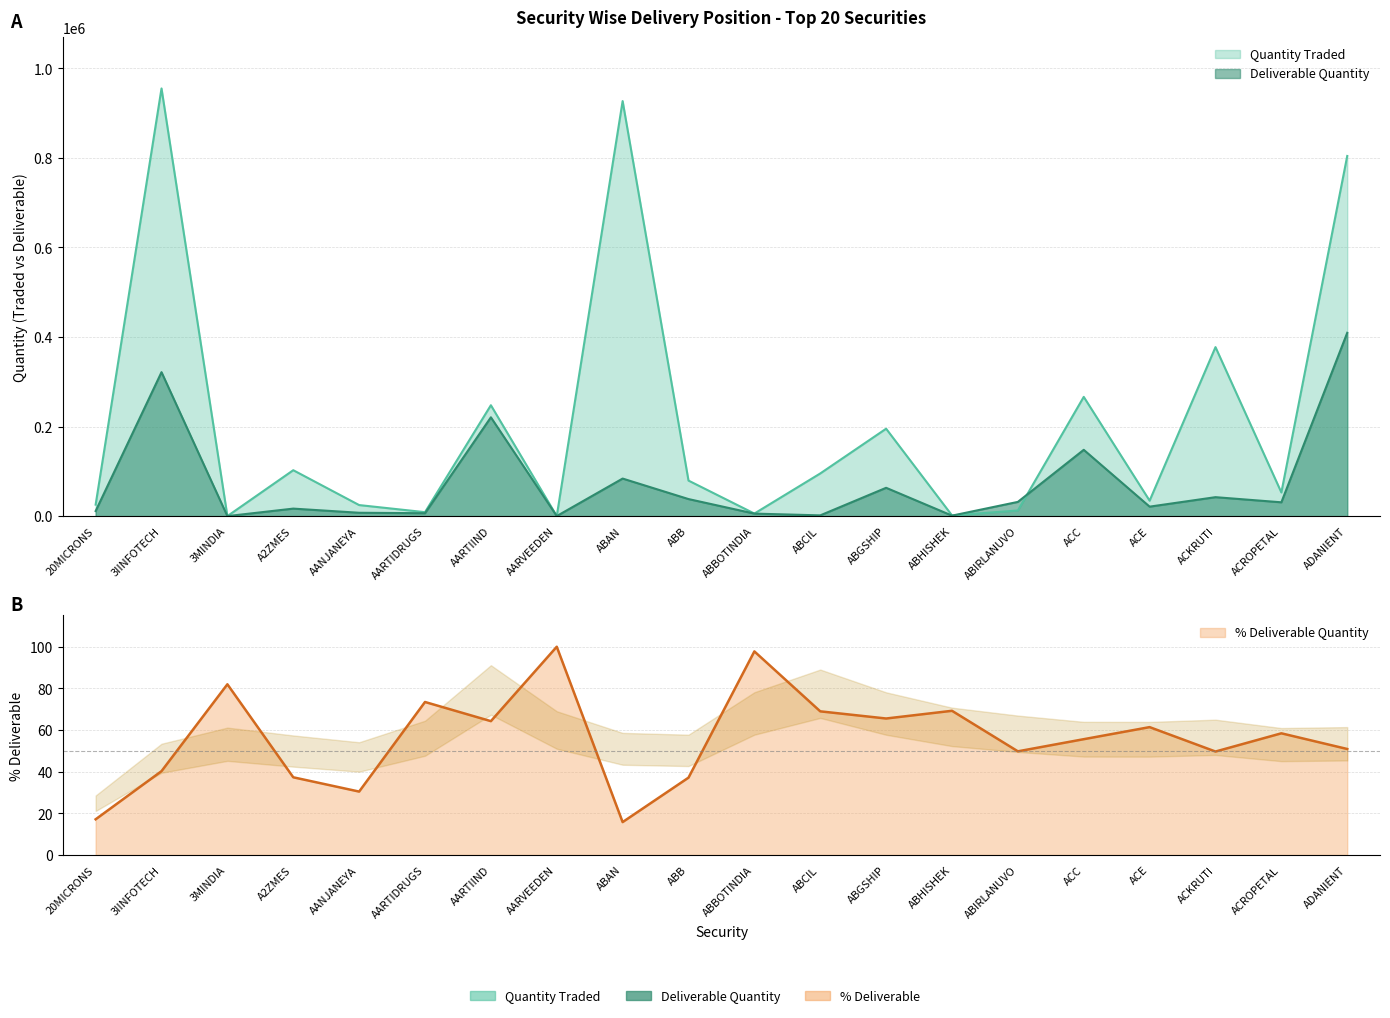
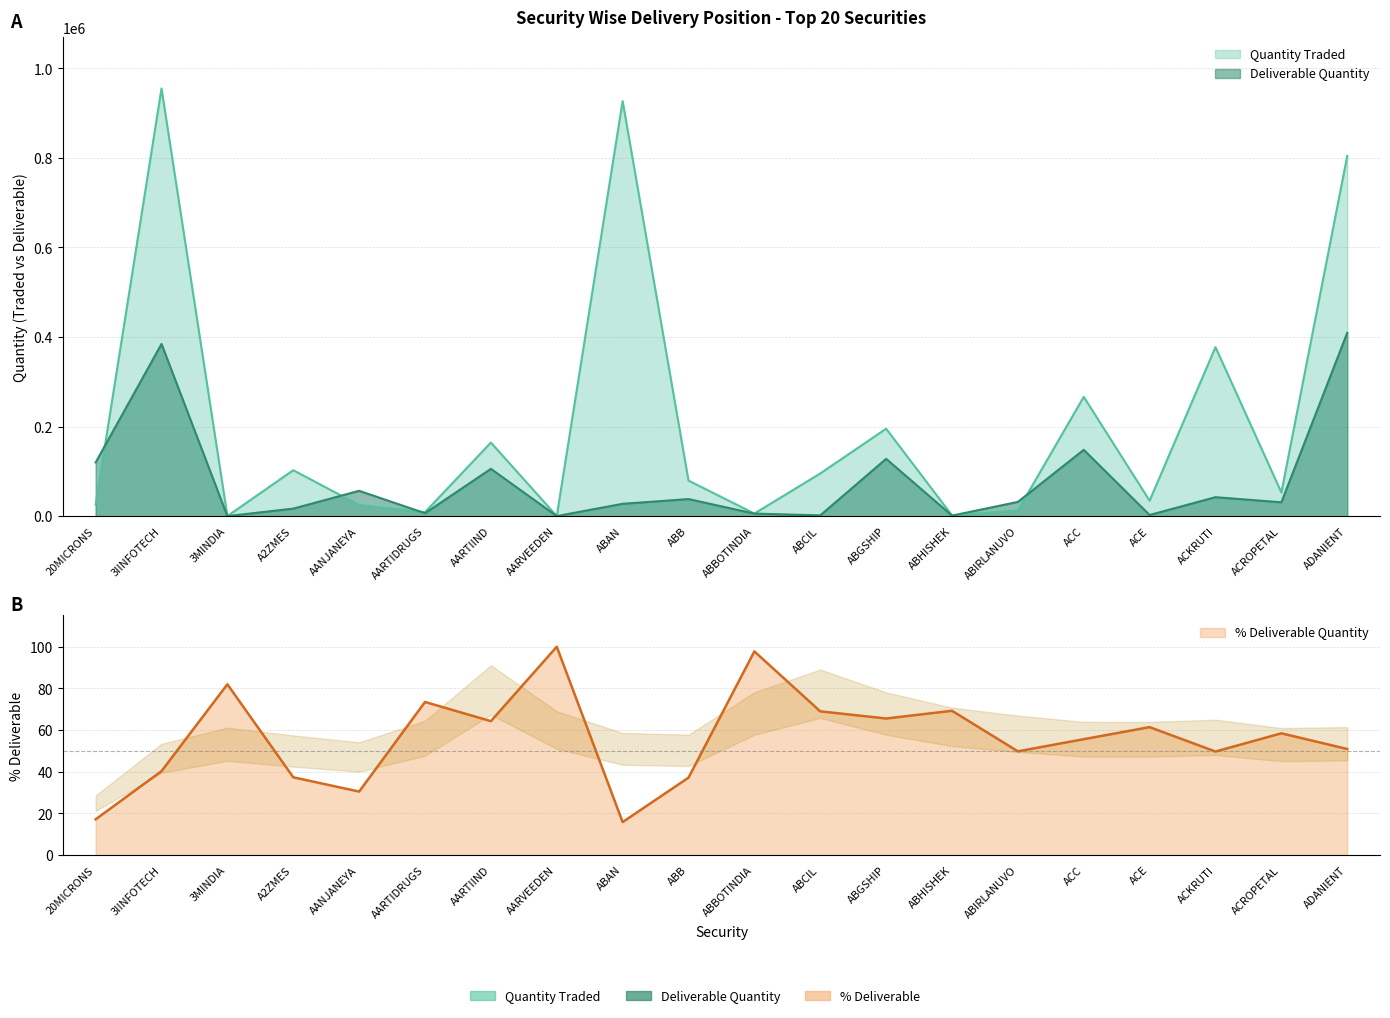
Security Wise Delivery Position - Top 20 Securities, Deliverable Quantity, 20MICRONS: 10000 -> 120000
Security Wise Delivery Position - Top 20 Securities, Deliverable Quantity, 3IINFOTECH: 320000 -> 380000
Security Wise Delivery Position - Top 20 Securities, Deliverable Quantity, AANJANEYA: 10000 -> 60000
Security Wise Delivery Position - Top 20 Securities, Quantity Traded, AARTIIND: 250000 -> 160000
Security Wise Delivery Position - Top 20 Securities, Deliverable Quantity, AARTIIND: 220000 -> 110000
Security Wise Delivery Position - Top 20 Securities, Deliverable Quantity, ABAN: 80000 -> 30000
Security Wise Delivery Position - Top 20 Securities, Deliverable Quantity, ABGSHIP: 60000 -> 130000
Security Wise Delivery Position - Top 20 Securities, Deliverable Quantity, ACE: 20000 -> 0
